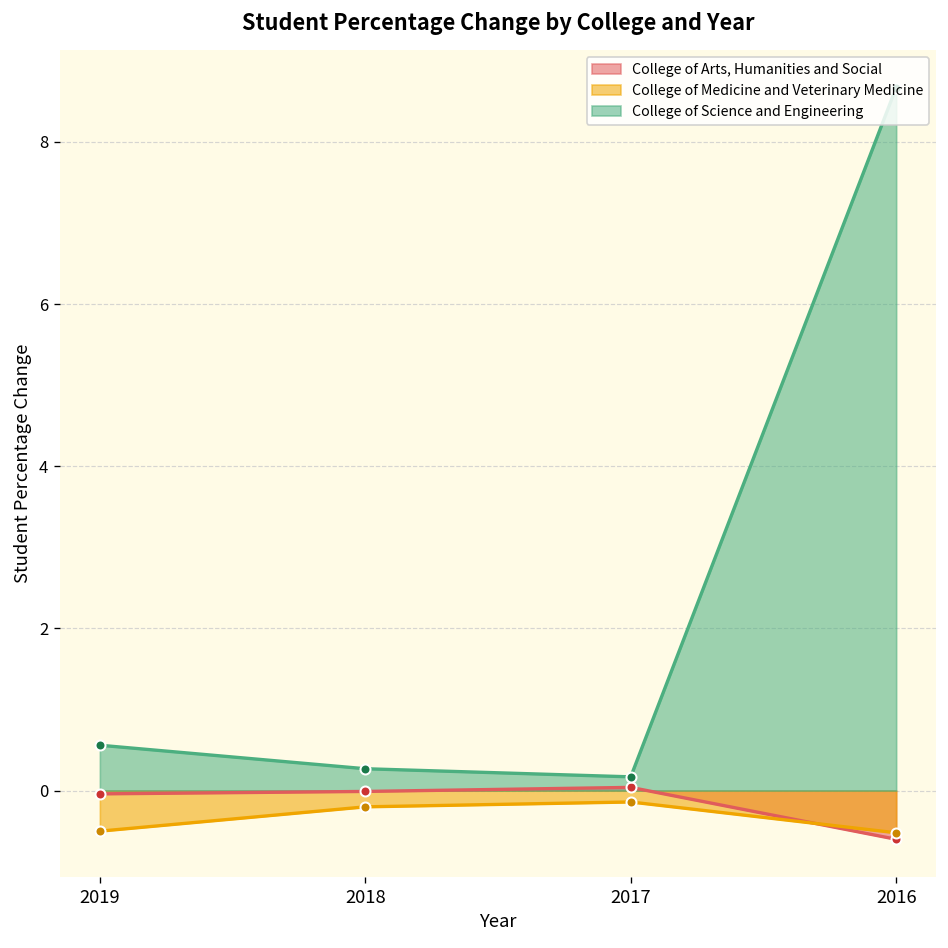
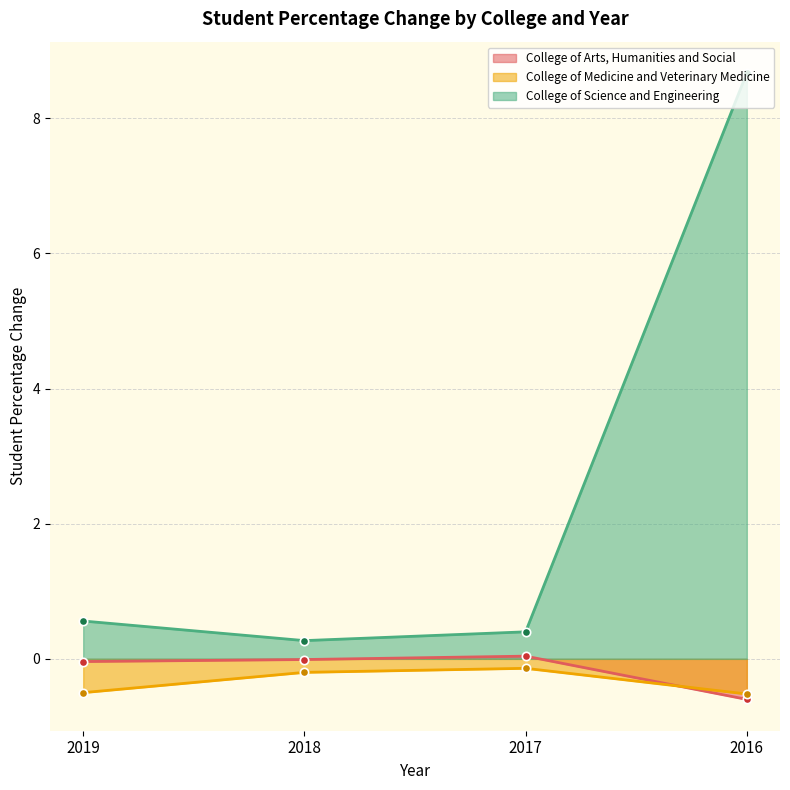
College of Science and Engineering, 2017: 0.2 -> 0.4
